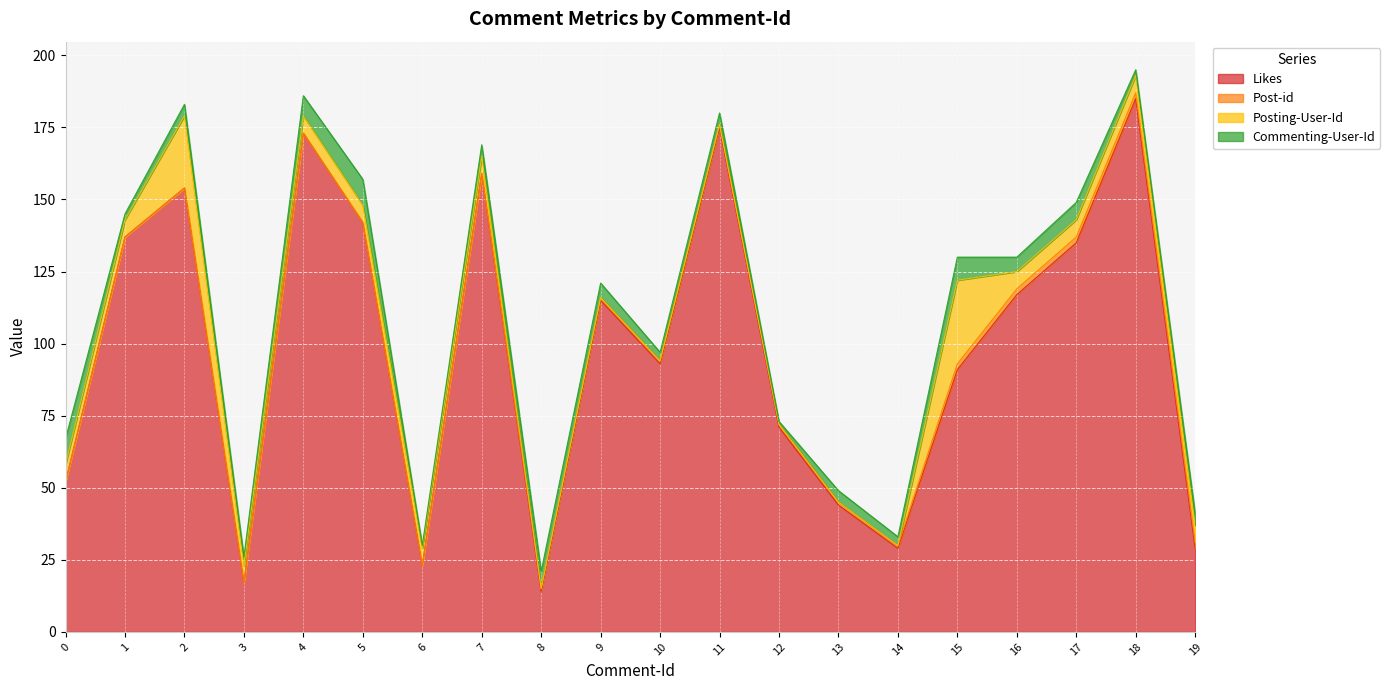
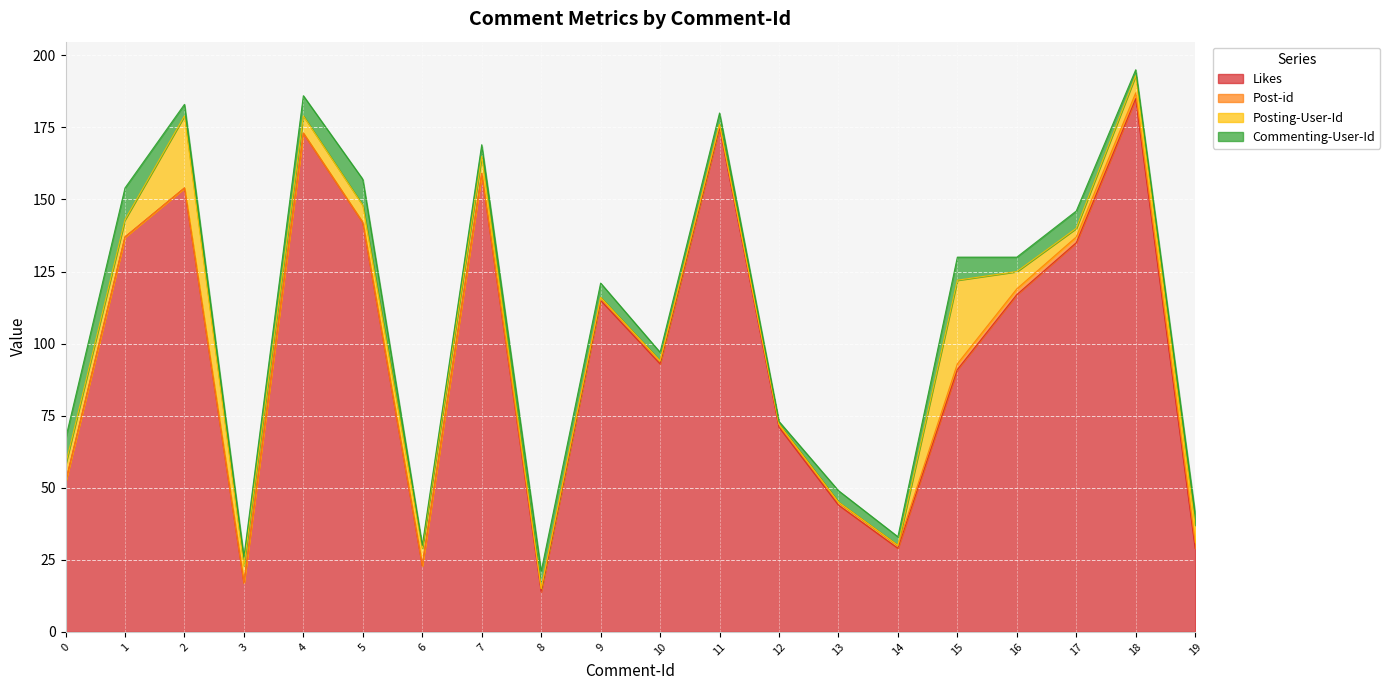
Commenting-User-Id, 1: 2 -> 11
Posting-User-Id, 17: 6 -> 3
